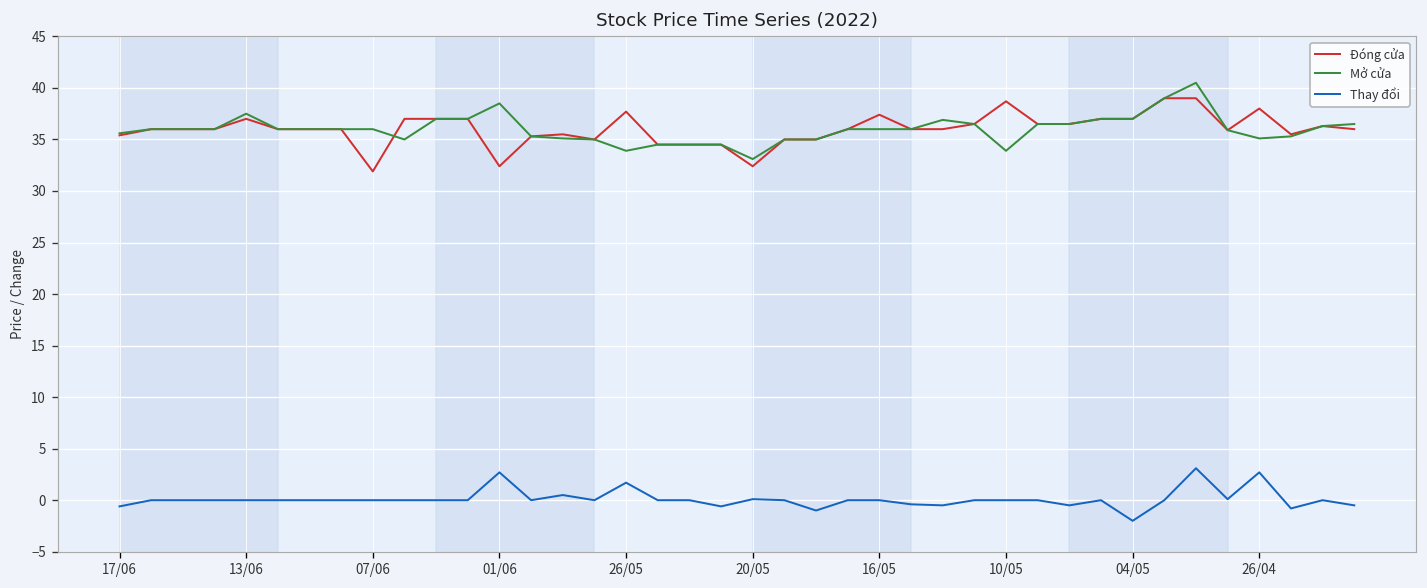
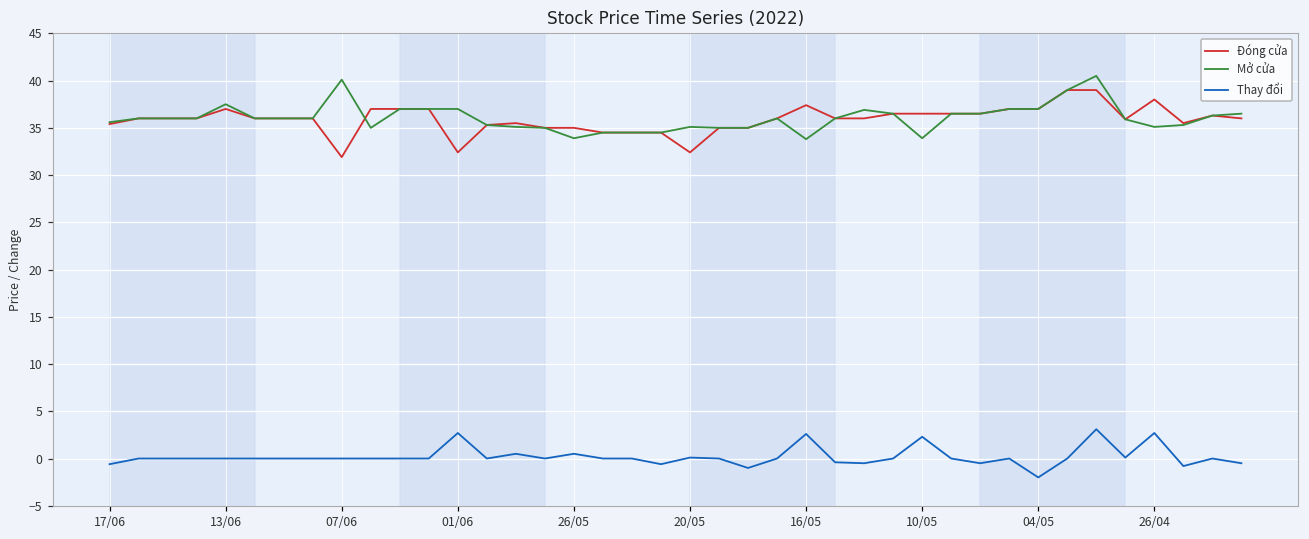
Mở cửa, 07/06: 36 -> 40
Mở cửa, 01/06: 39 -> 37
Đóng cửa, 26/05: 38 -> 35
Thay đổi, 26/05: 2 -> 1
Mở cửa, 20/05: 33 -> 35
Mở cửa, 16/05: 36 -> 34
Thay đổi, 16/05: 0 -> 3
Đóng cửa, 10/05: 39 -> 37
Thay đổi, 10/05: 0 -> 2
